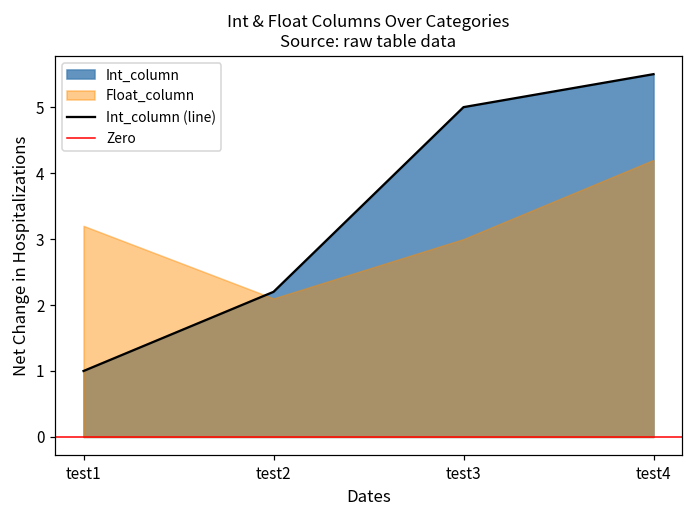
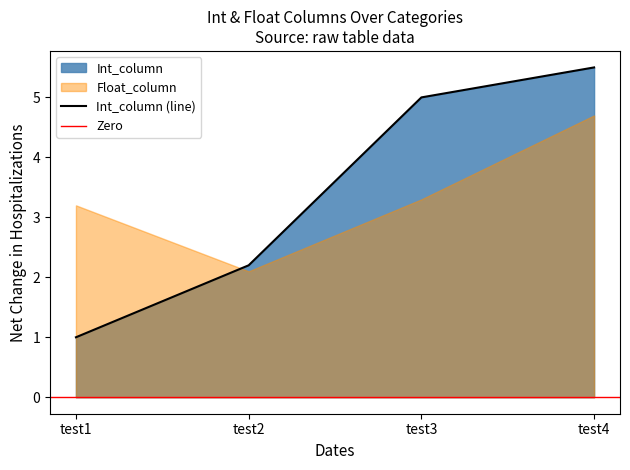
Float_column, test3: 3.0 -> 3.3
Float_column, test4: 4.2 -> 4.7
